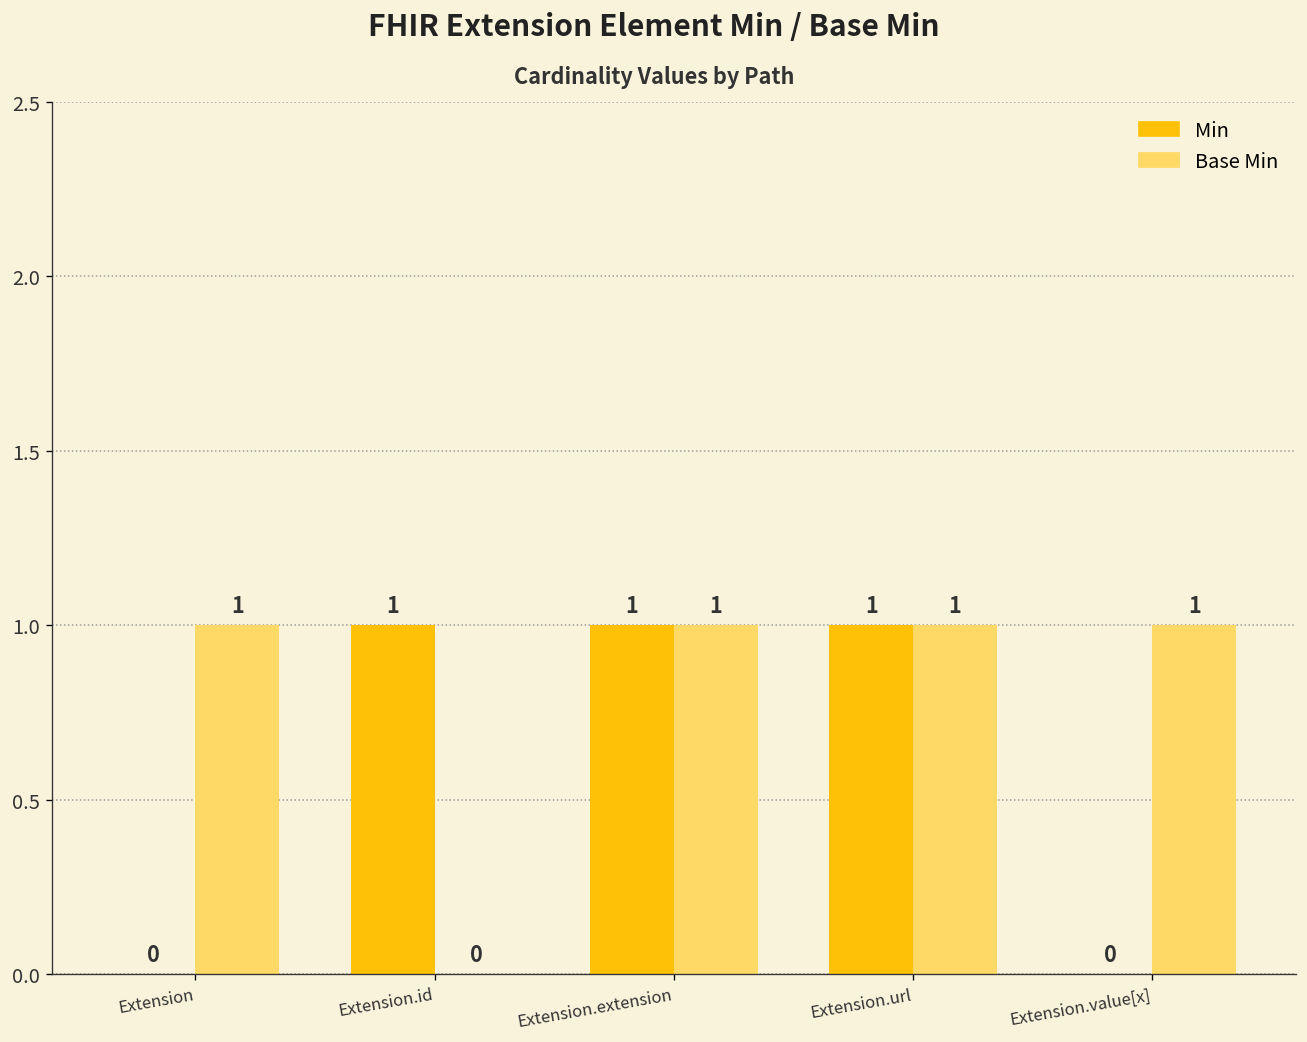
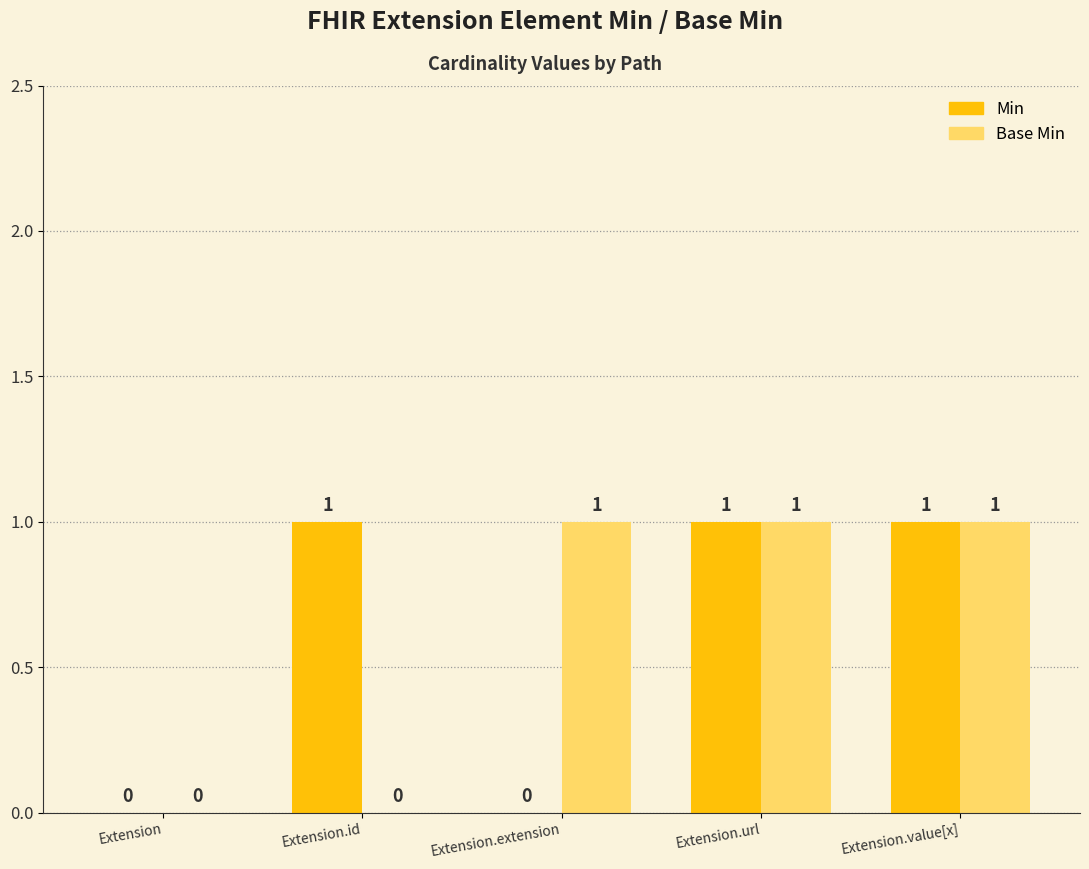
Base Min, Extension: 1 -> 0
Min, Extension.extension: 1 -> 0
Min, Extension.value[x]: 0 -> 1
